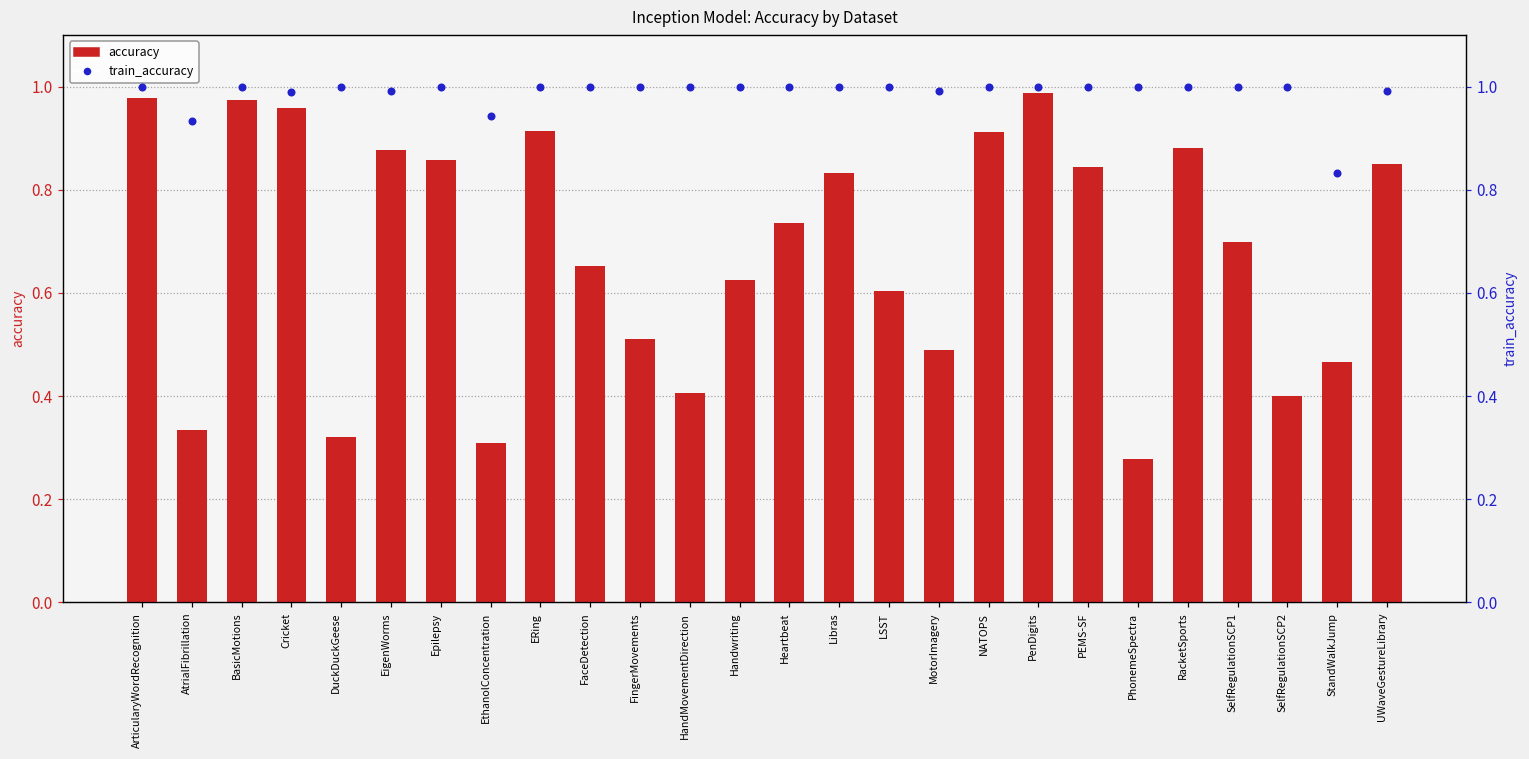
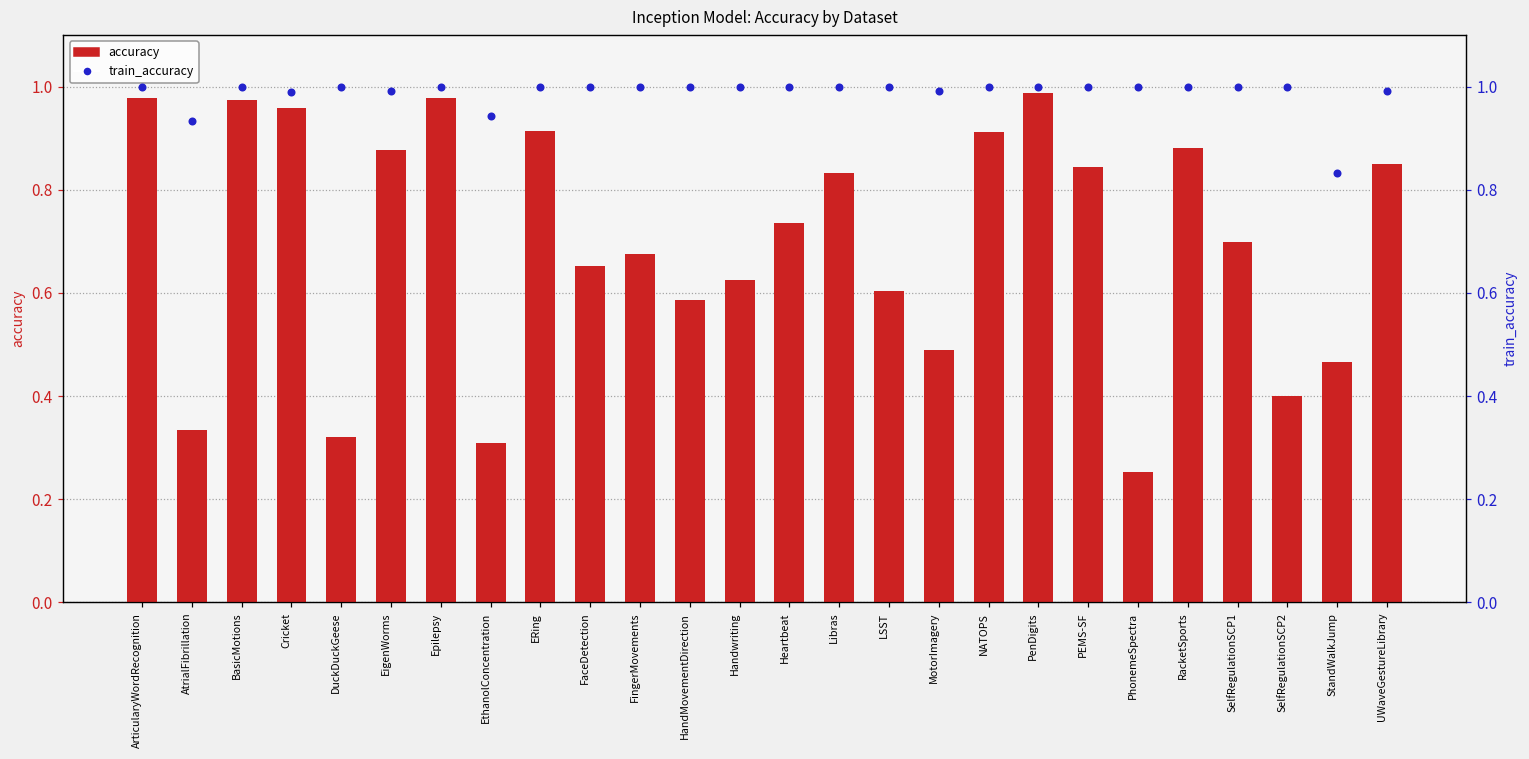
accuracy, Epilepsy: 0.86 -> 0.98
accuracy, FingerMovements: 0.51 -> 0.68
accuracy, HandMovementDirection: 0.41 -> 0.59
accuracy, PhonemeSpectra: 0.28 -> 0.25
